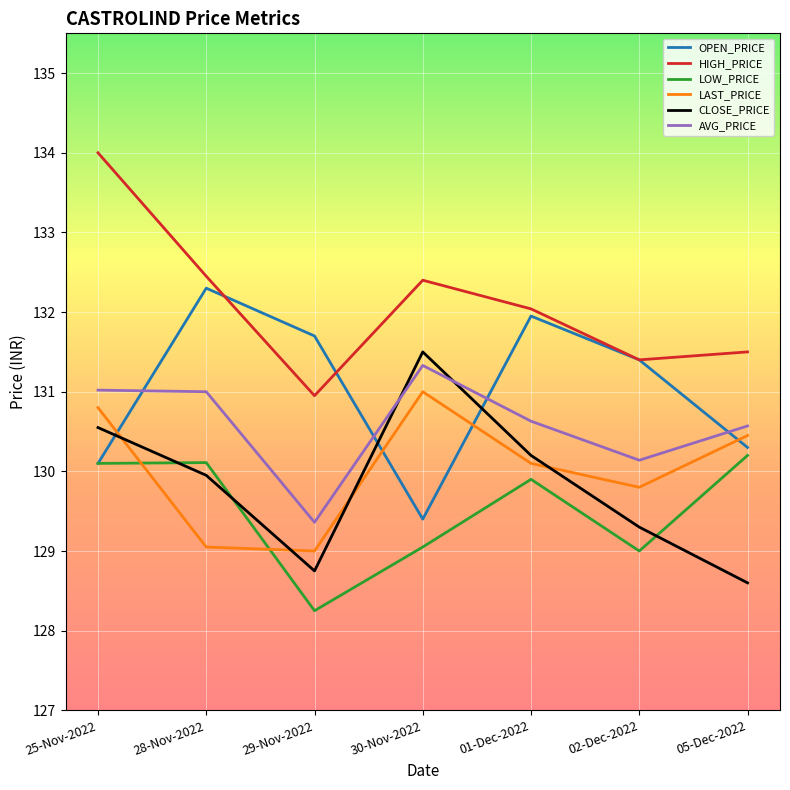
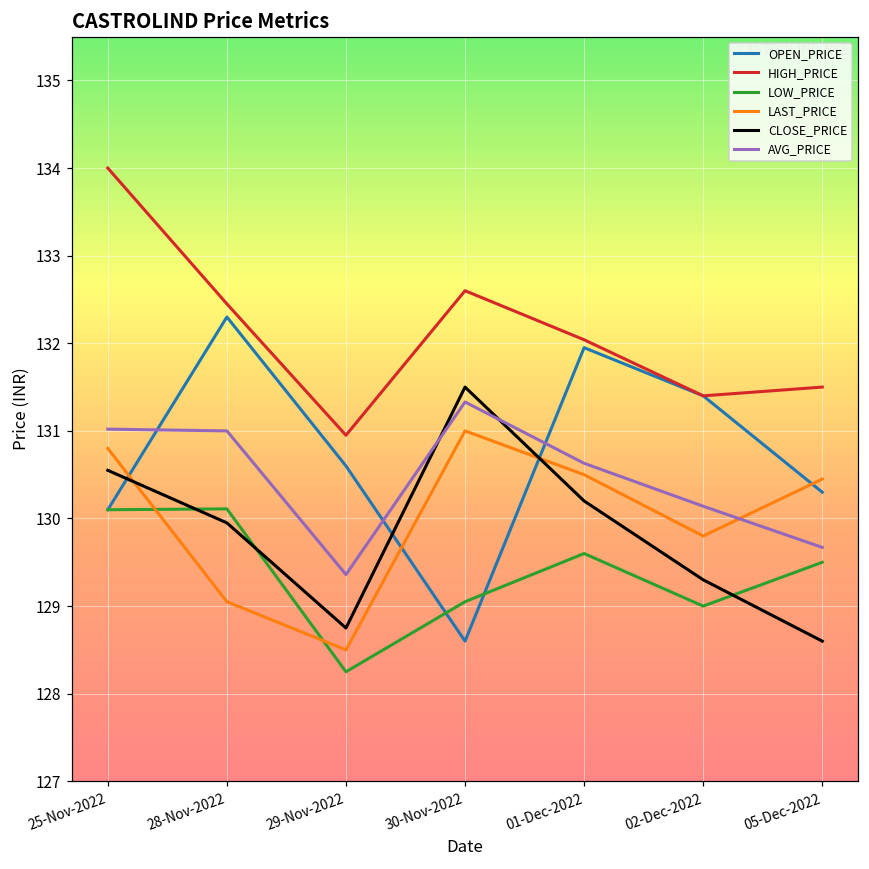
OPEN_PRICE, 29-Nov-2022: 131.7 -> 130.6
LAST_PRICE, 29-Nov-2022: 129.0 -> 128.5
OPEN_PRICE, 30-Nov-2022: 129.4 -> 128.6
HIGH_PRICE, 30-Nov-2022: 132.4 -> 132.6
LOW_PRICE, 01-Dec-2022: 129.9 -> 129.6
LAST_PRICE, 01-Dec-2022: 130.1 -> 130.5
LOW_PRICE, 05-Dec-2022: 130.2 -> 129.5
AVG_PRICE, 05-Dec-2022: 130.6 -> 129.7
